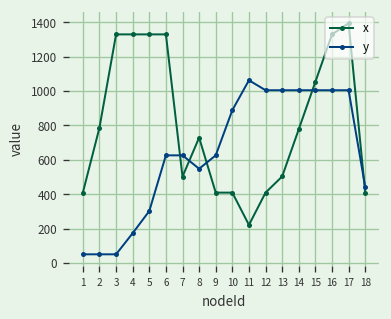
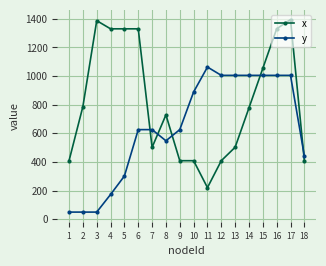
x, 3: 1330 -> 1390
